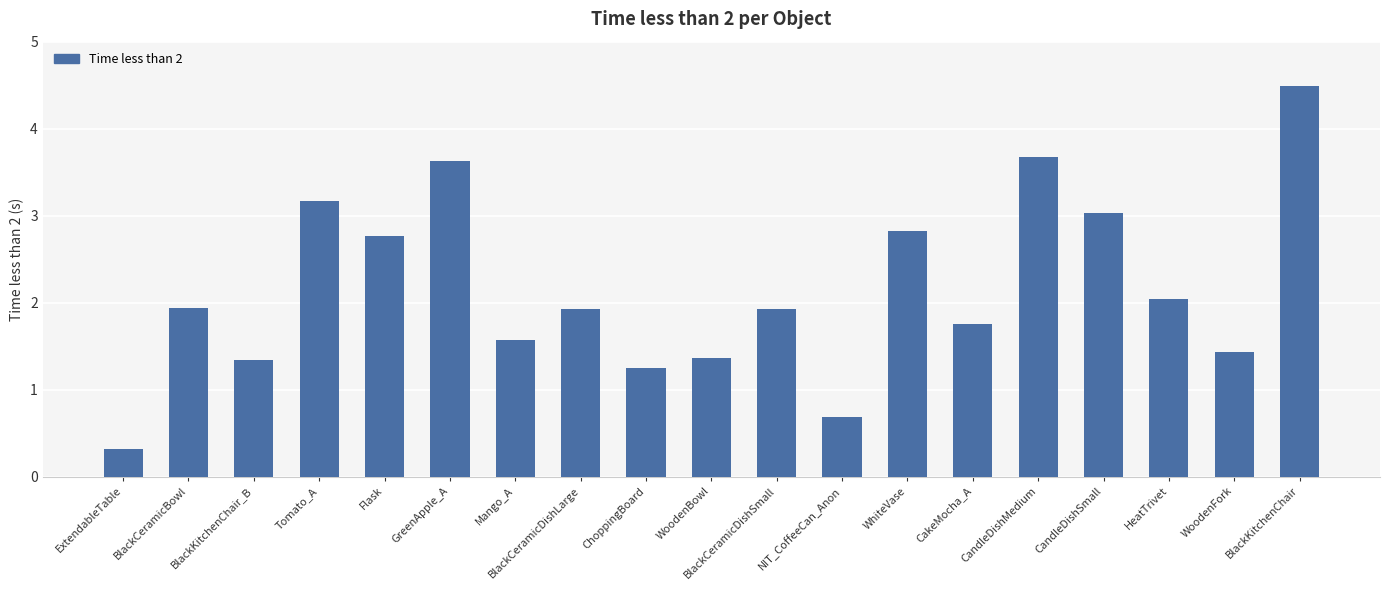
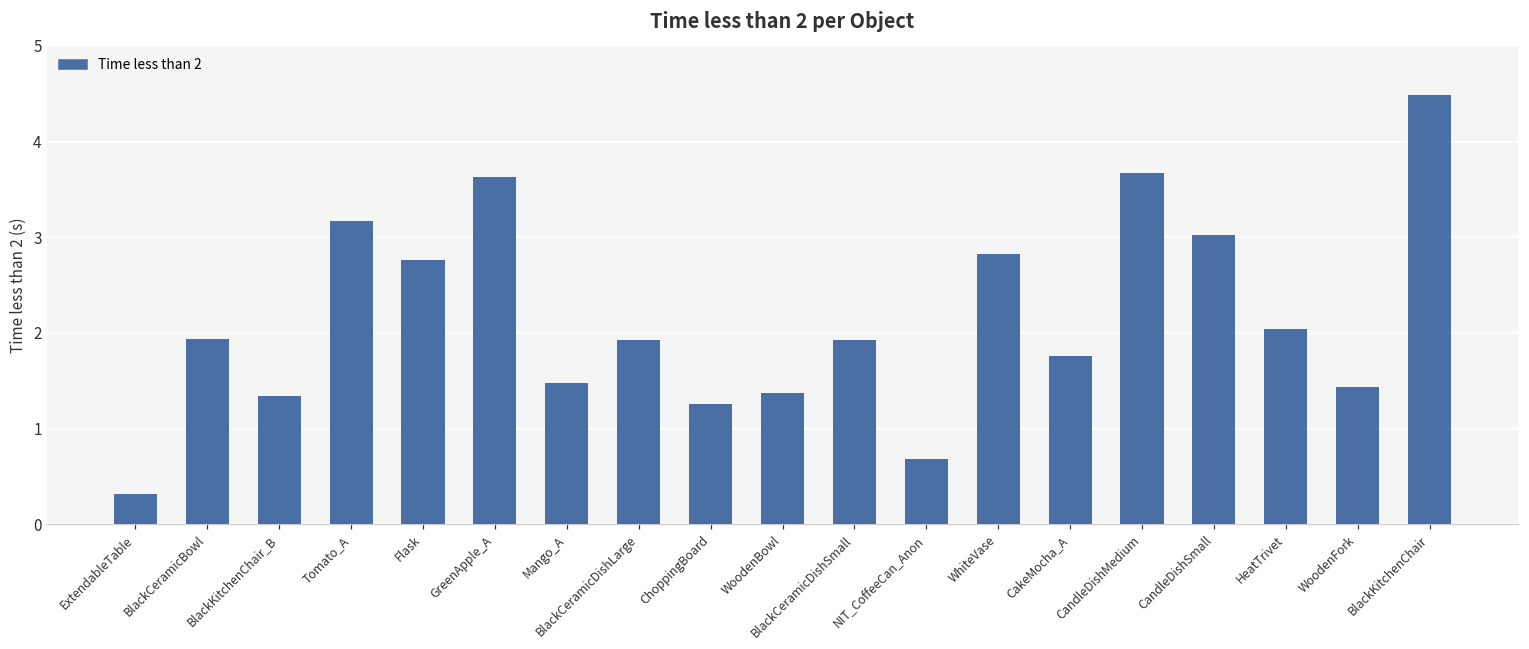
Mango_A: 1.6 -> 1.5
